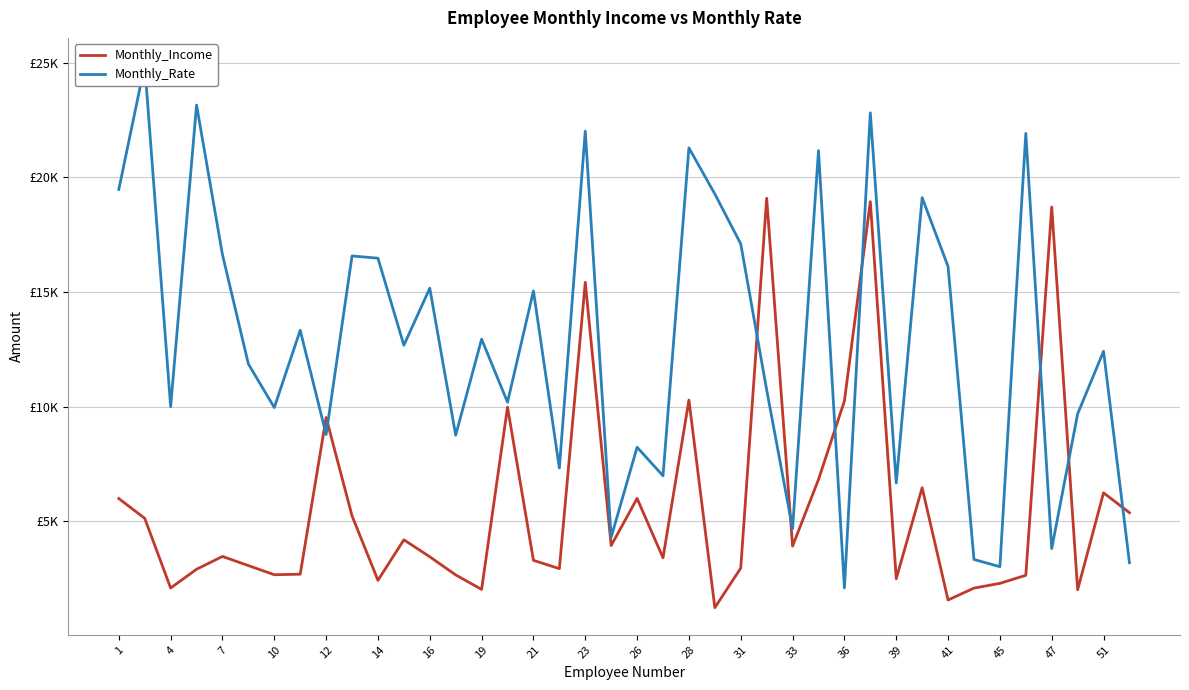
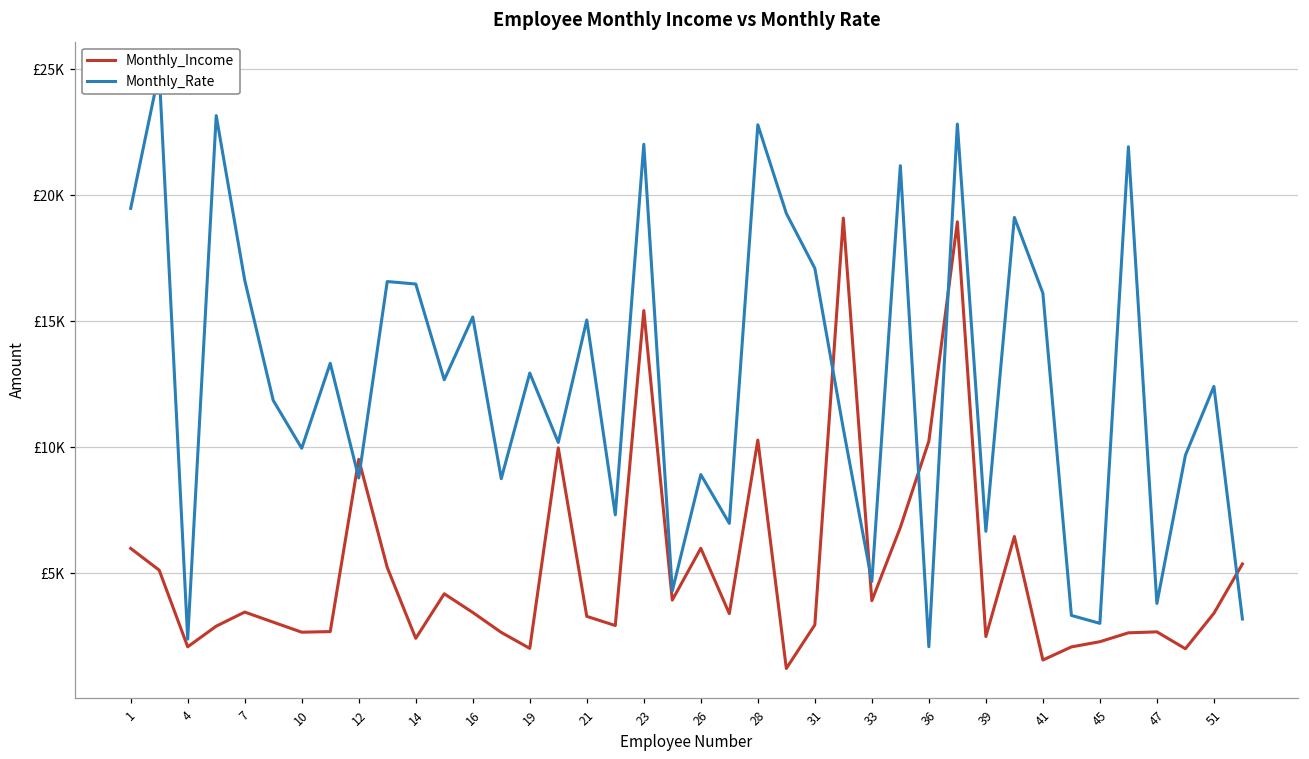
Monthly_Rate, 4: £10000 -> £2400
Monthly_Rate, 26: £8200 -> £8900
Monthly_Rate, 28: £21300 -> £22800
Monthly_Income, 47: £18700 -> £2700
Monthly_Income, 51: £6200 -> £3400
